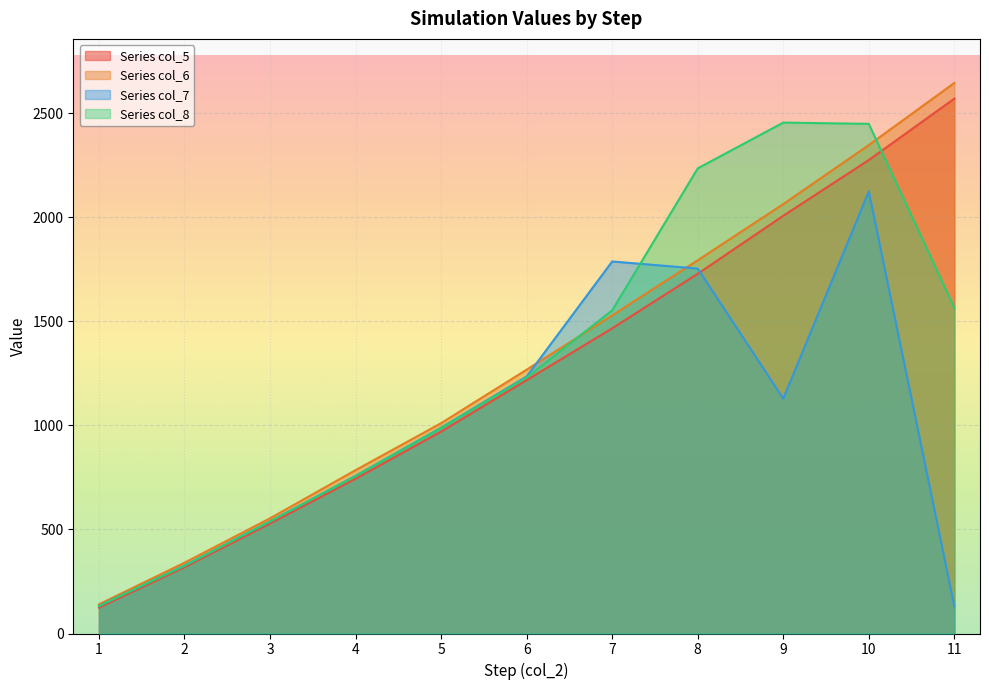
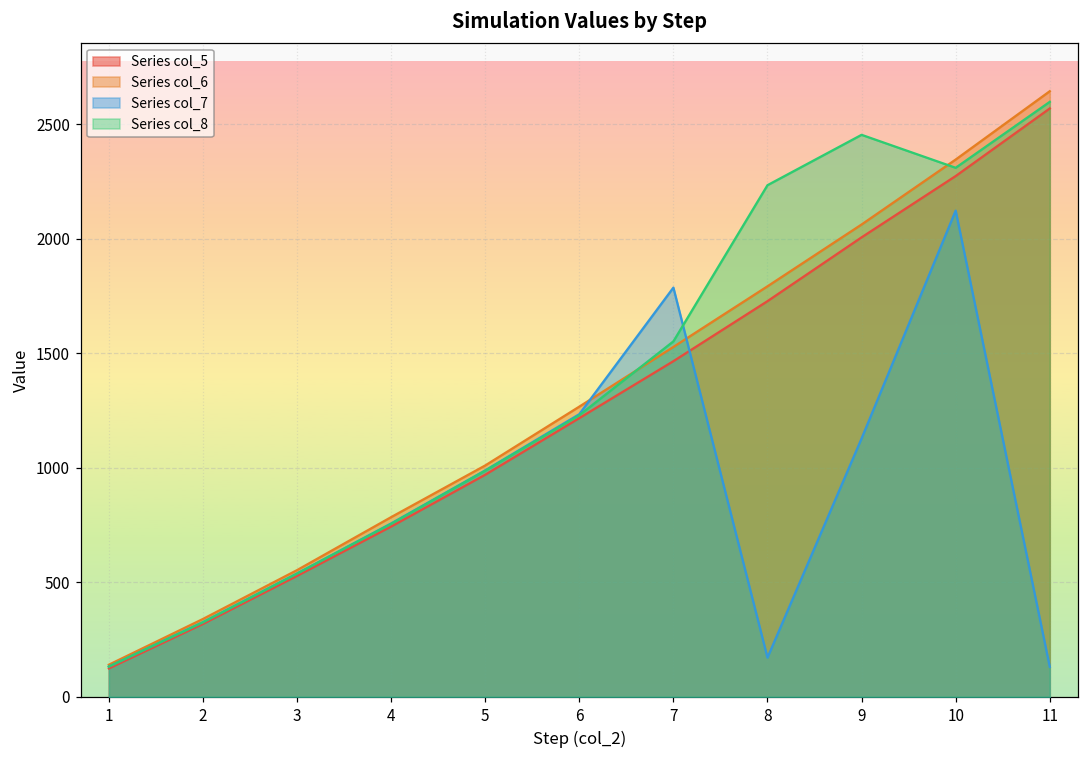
Series col_7, 8: 1750 -> 170
Series col_8, 10: 2450 -> 2310
Series col_8, 11: 1560 -> 2600
